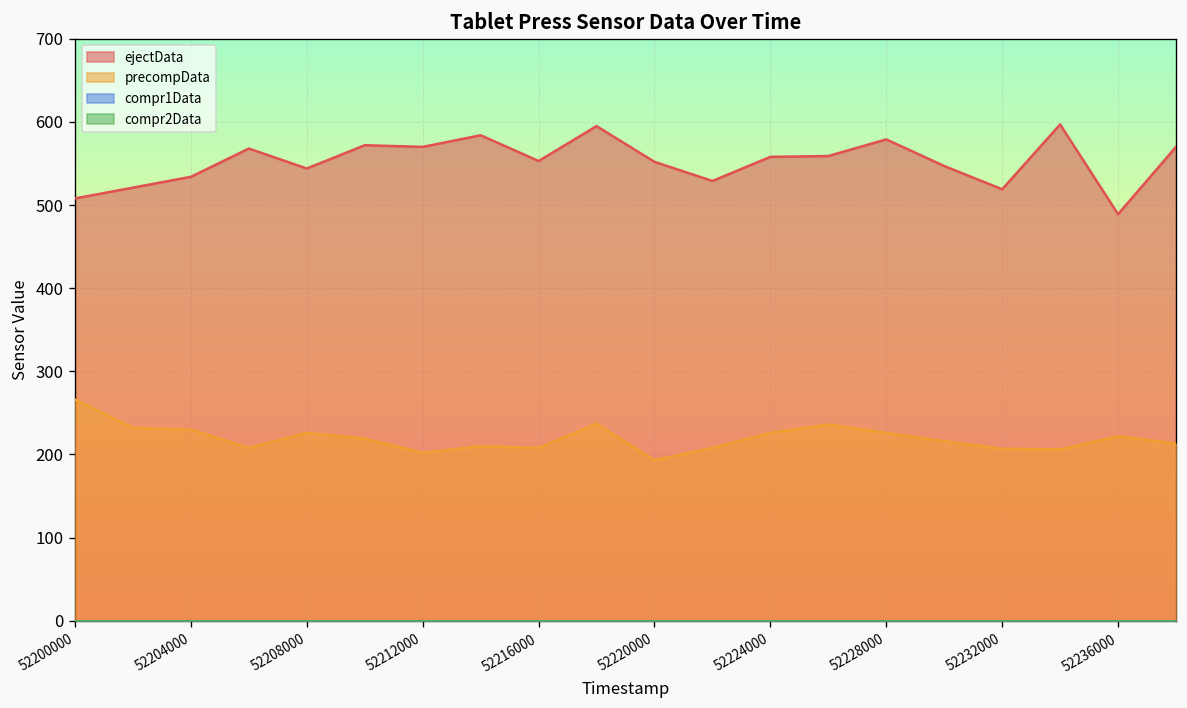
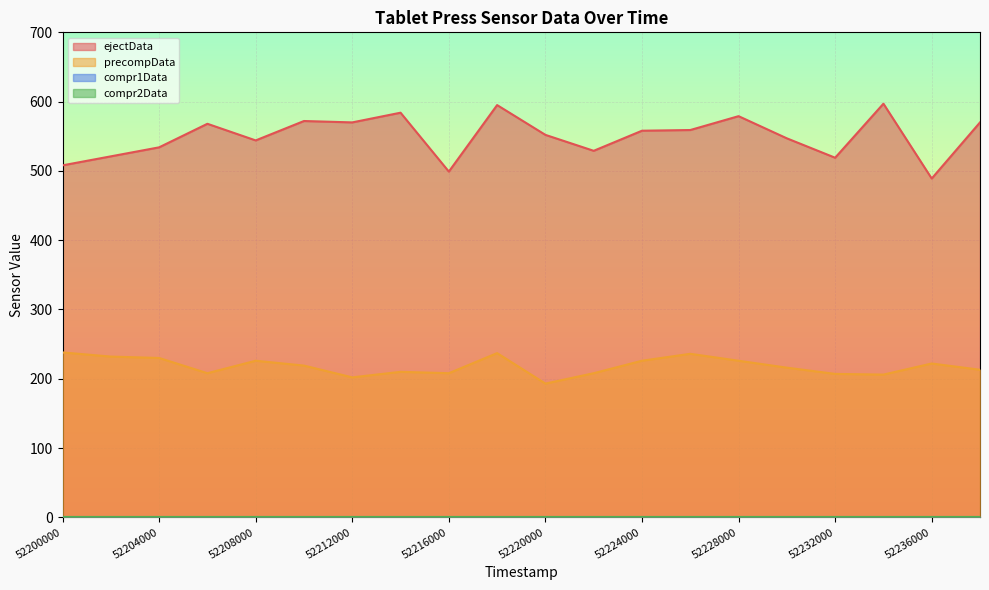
precompData, 52200000: 270 -> 240
ejectData, 52216000: 550 -> 500
